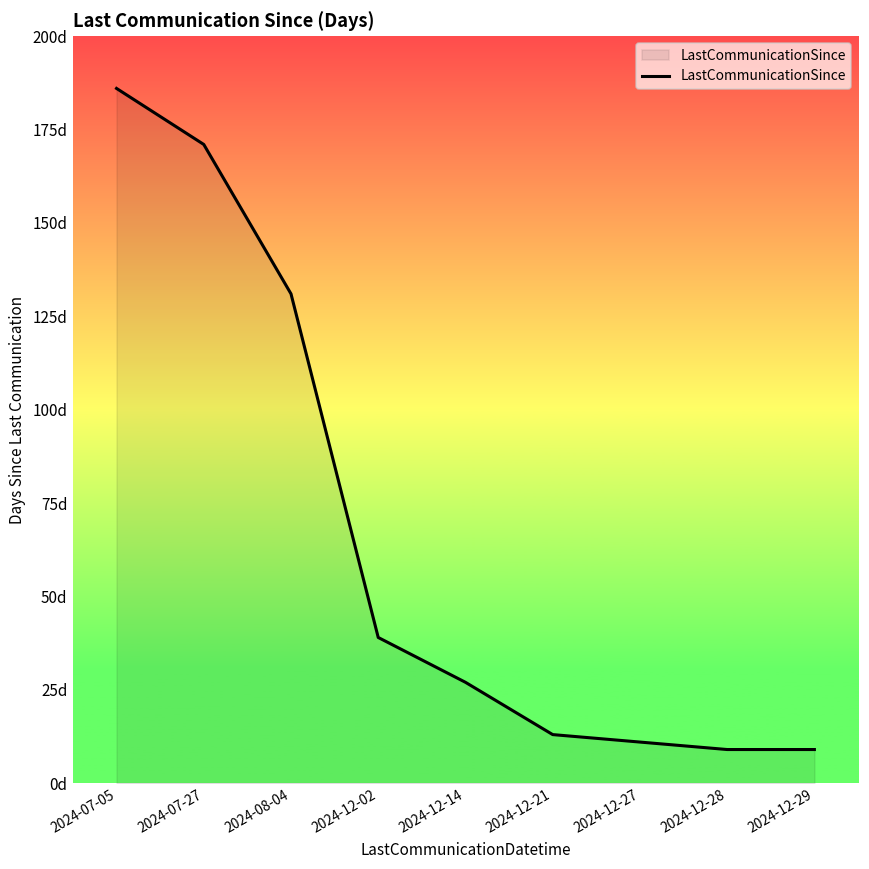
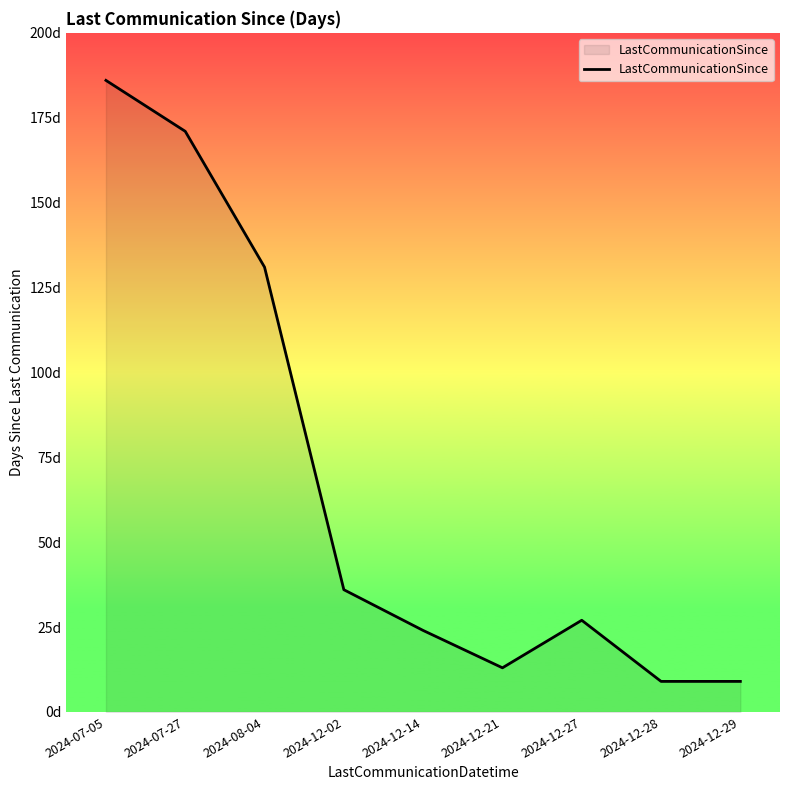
2024-12-02: 39d -> 36d
2024-12-14: 27d -> 24d
2024-12-27: 11d -> 27d
